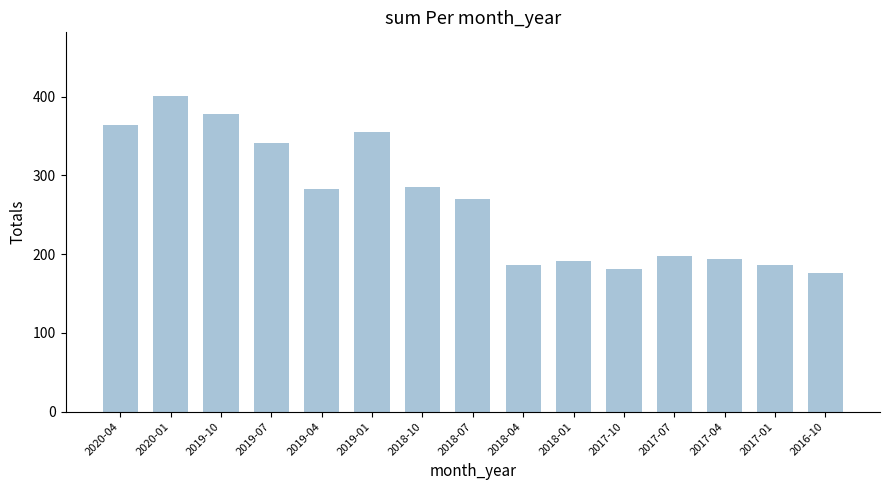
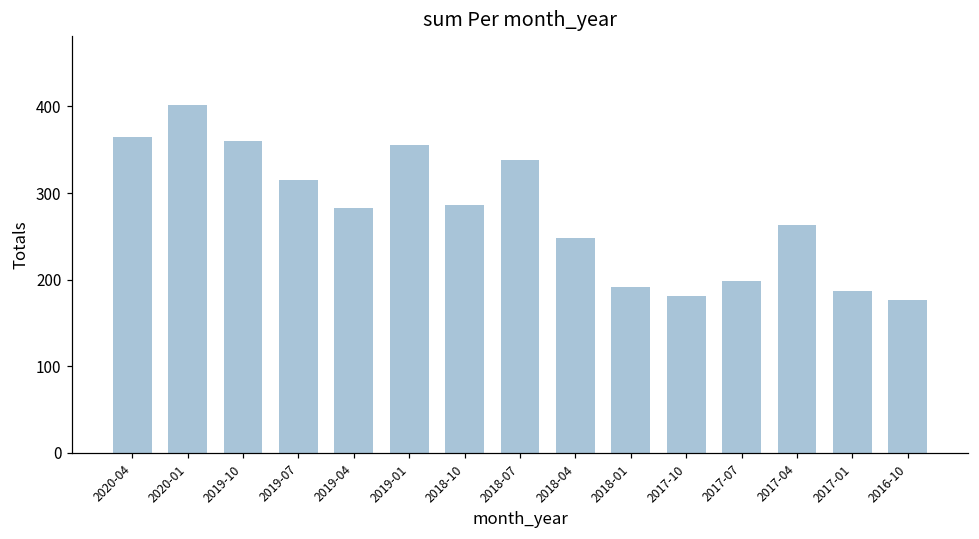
2019-10: 380 -> 360
2019-07: 340 -> 310
2018-07: 270 -> 340
2018-04: 190 -> 250
2017-04: 190 -> 260
